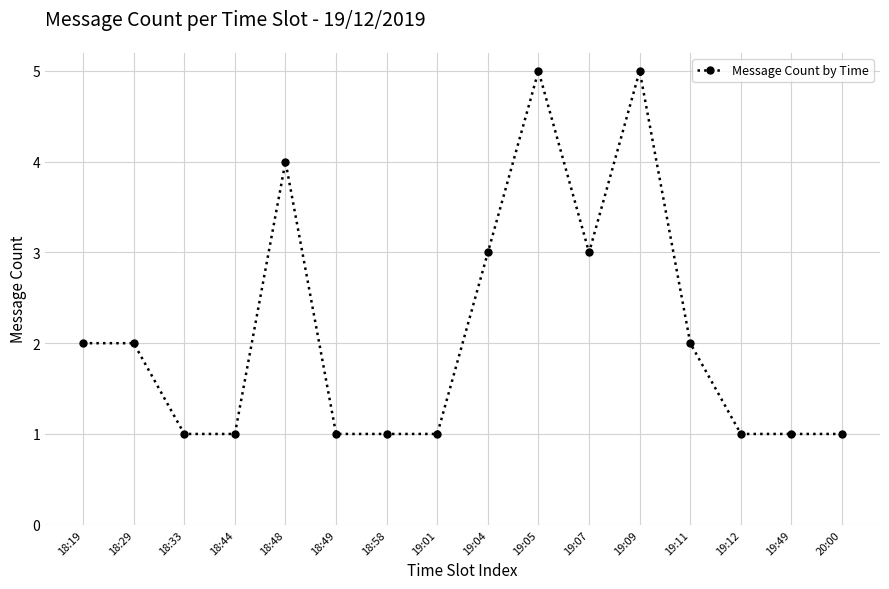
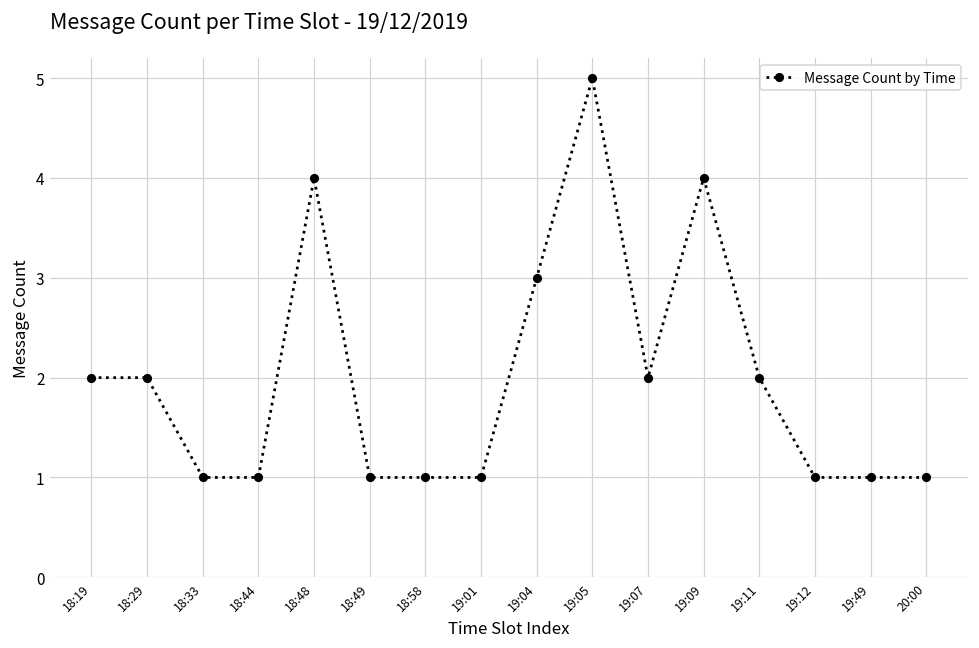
19:07: 3 -> 2
19:09: 5 -> 4
